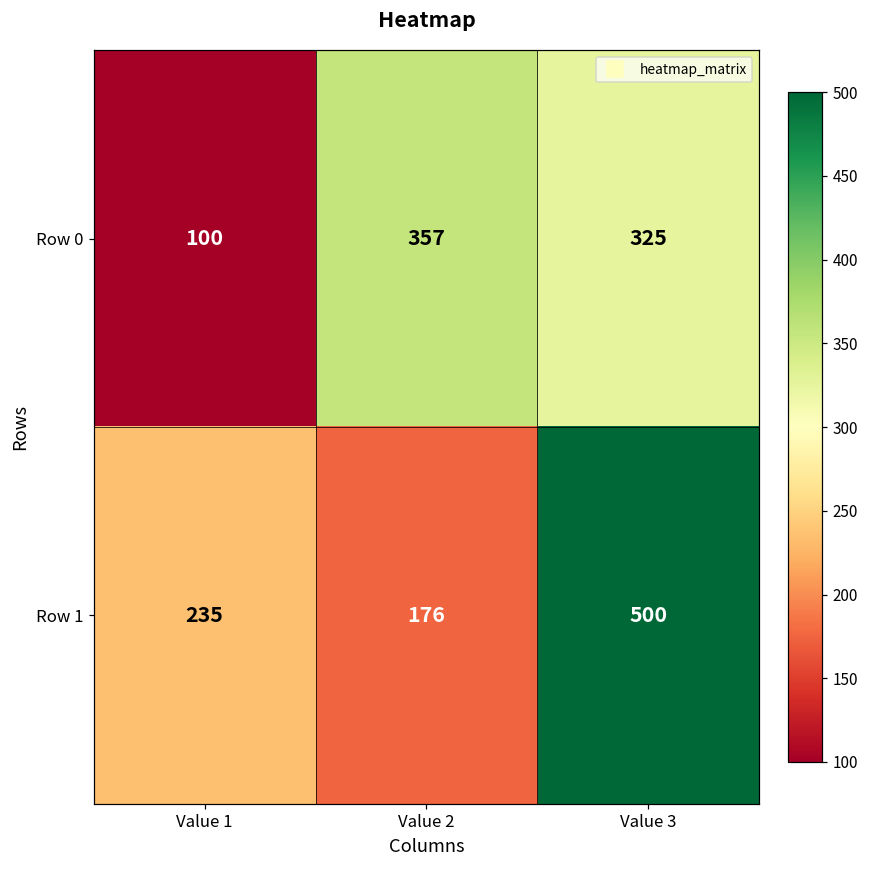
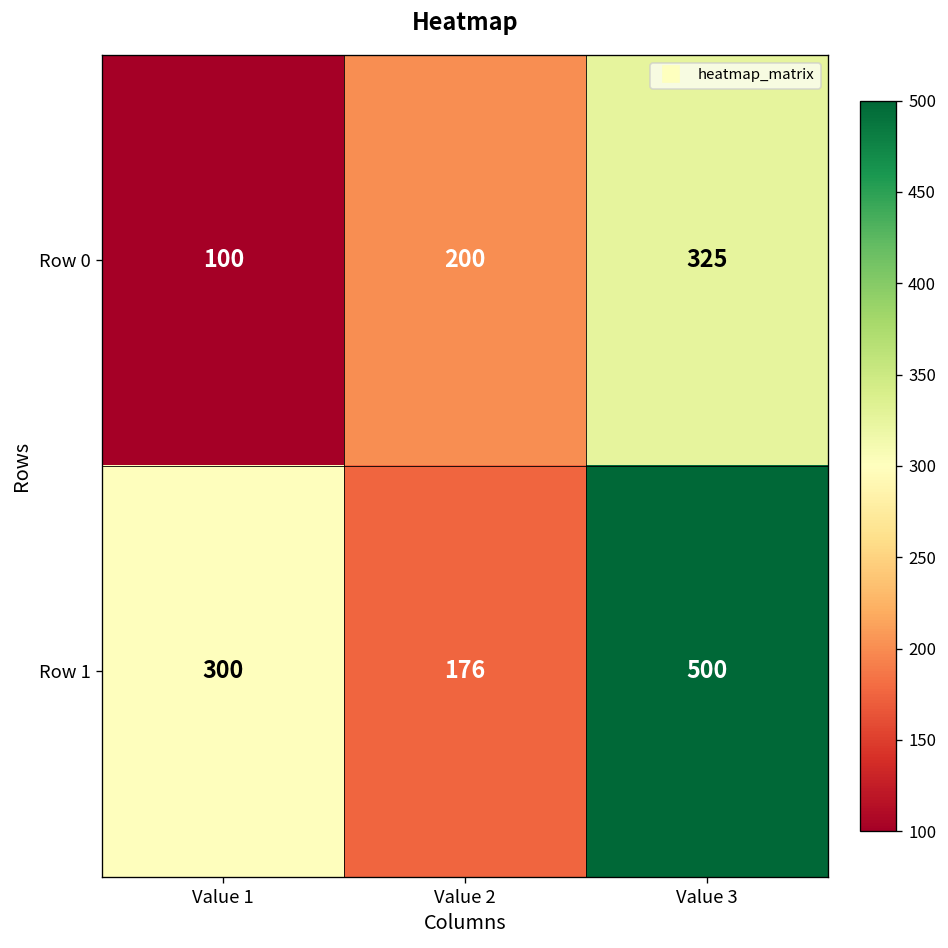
Row 0, Value 2: 357 -> 200
Row 1, Value 1: 235 -> 300
